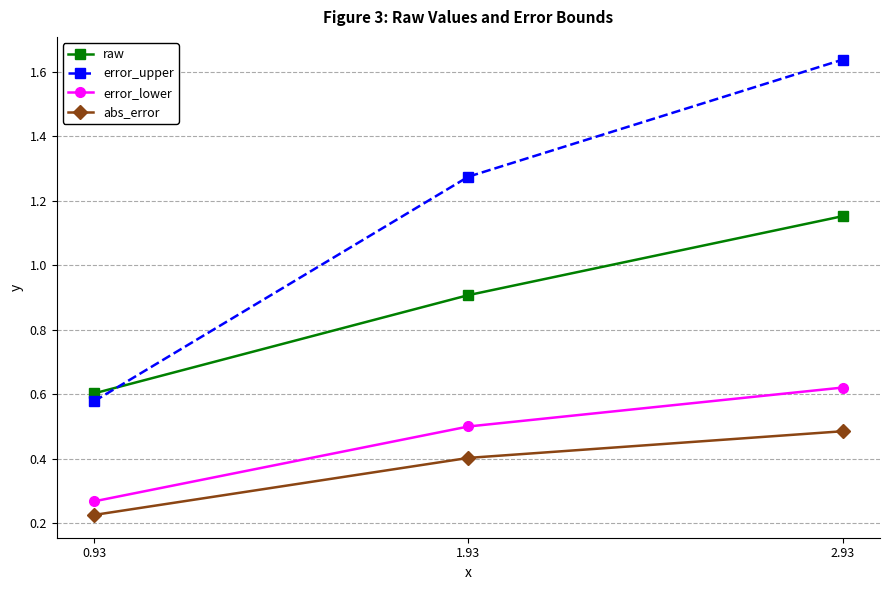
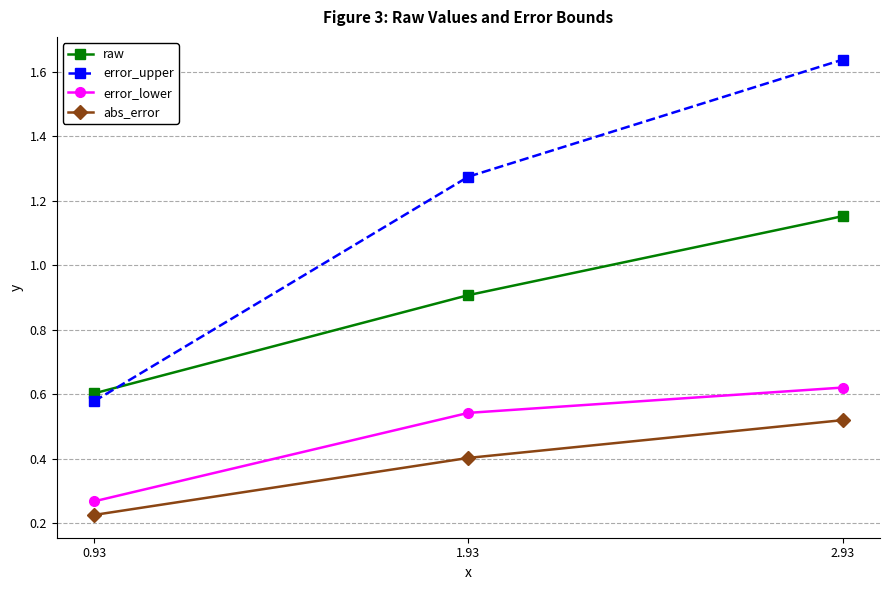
error_lower, 1.93: 0.50 -> 0.54
abs_error, 2.93: 0.49 -> 0.52
